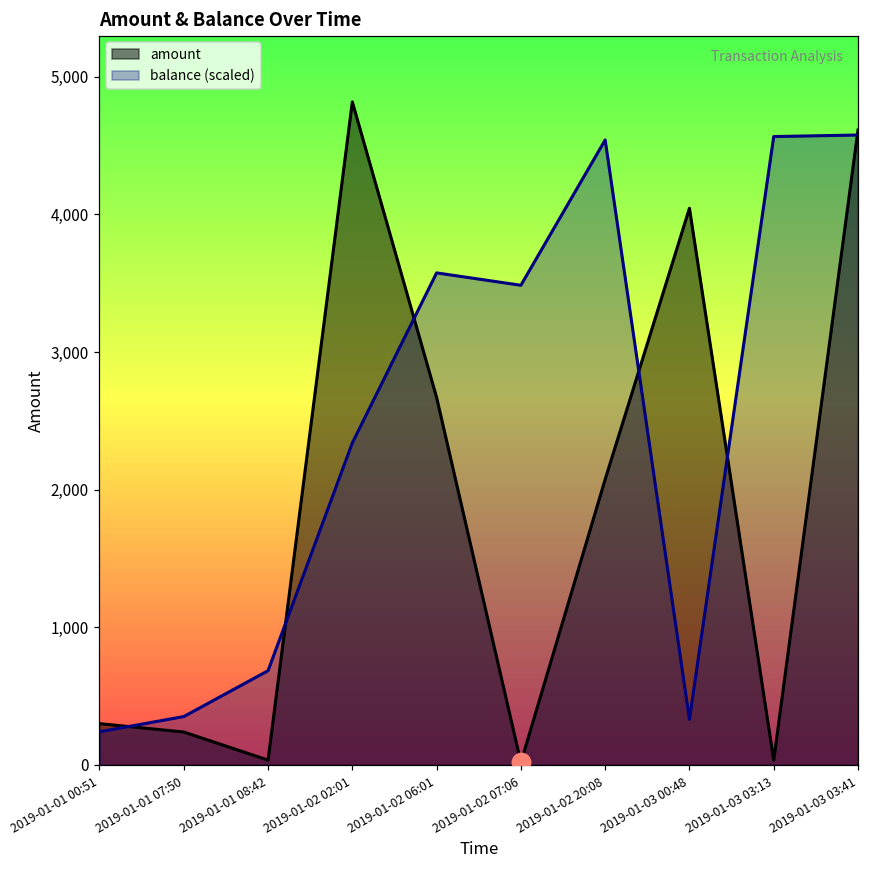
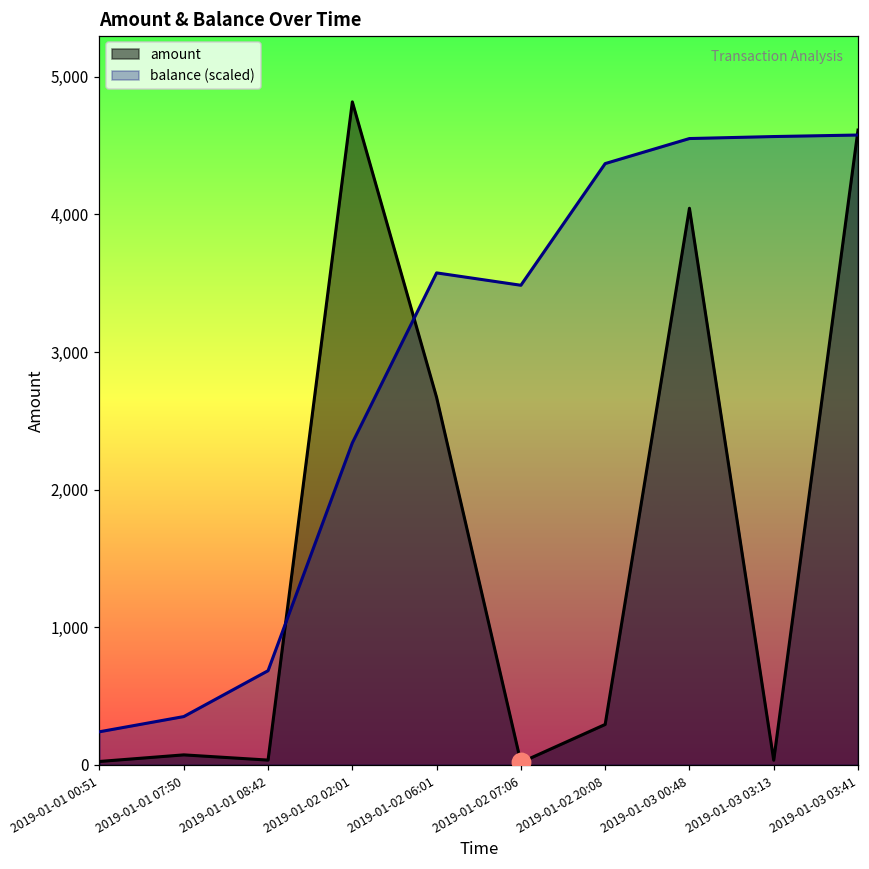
amount, 2019-01-01 00:51: 300 -> 30
amount, 2019-01-01 07:50: 240 -> 70
amount, 2019-01-02 20:08: 2,080 -> 290
balance (scaled), 2019-01-02 20:08: 4,540 -> 4,370
balance (scaled), 2019-01-03 00:48: 330 -> 4,550
